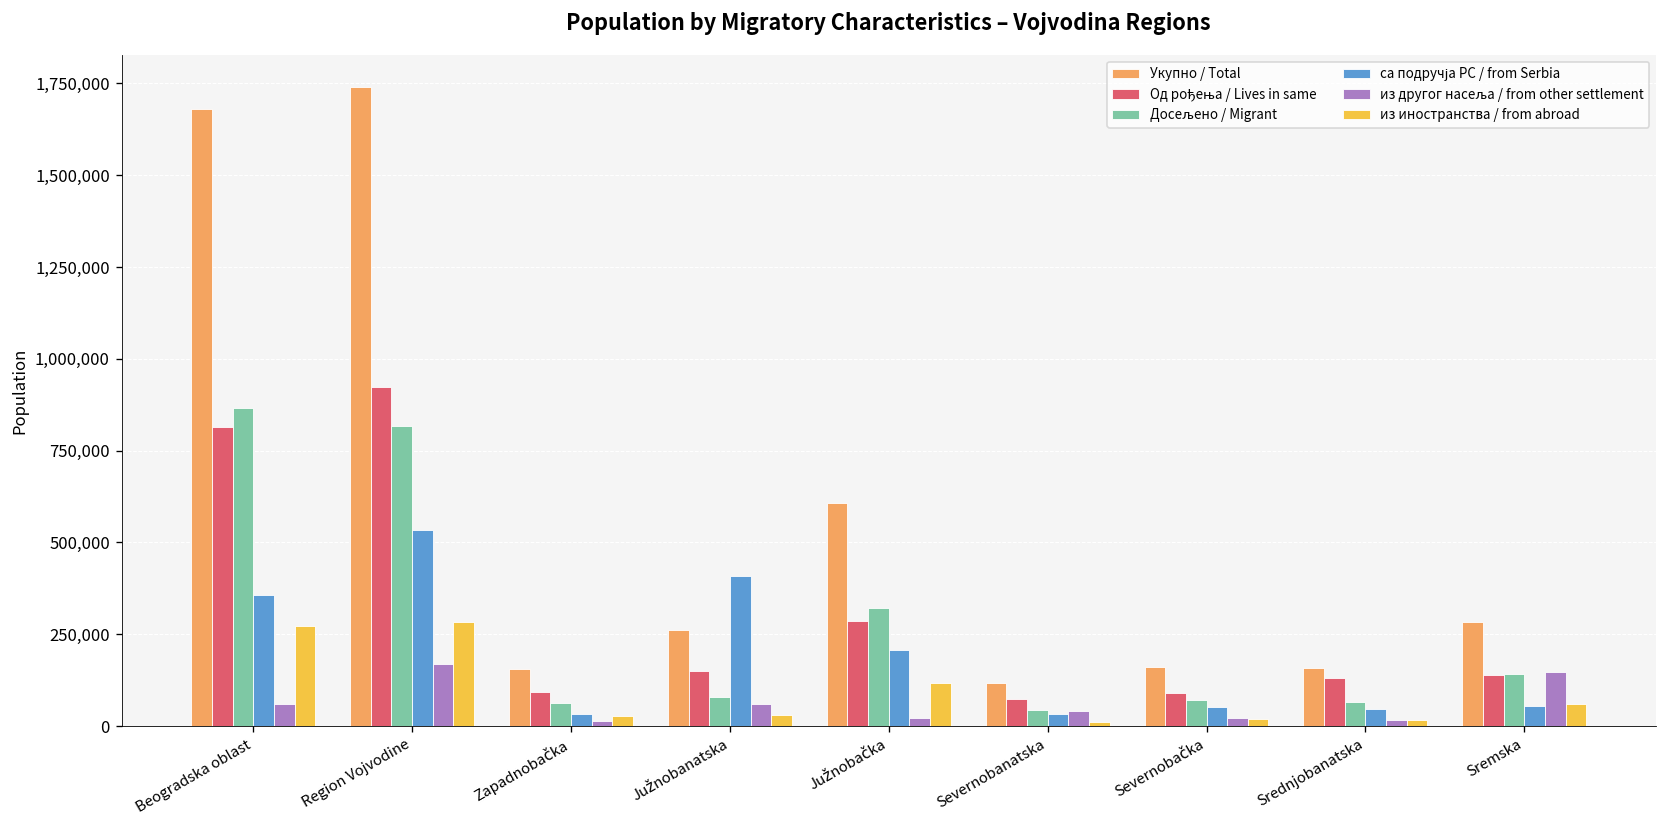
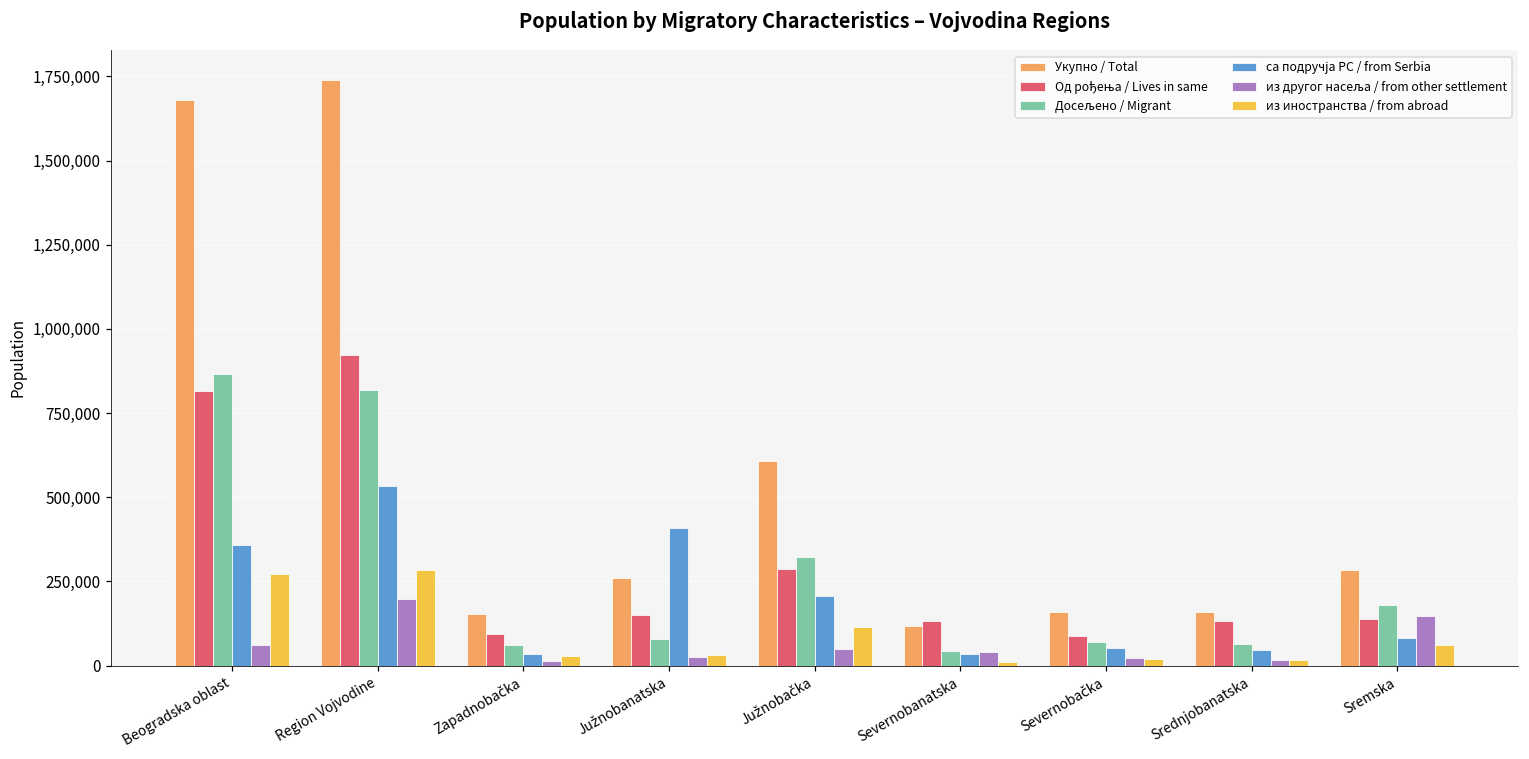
из другог насеља / from other settlement, Region Vojvodine: 170,000 -> 200,000
из другог насеља / from other settlement, Južnobanatska: 60,000 -> 20,000
из другог насеља / from other settlement, Južnobačka: 20,000 -> 50,000
Од рођења / Lives in same, Severnobanatska: 70,000 -> 130,000
Досељено / Migrant, Sremska: 140,000 -> 180,000
са подручја РС / from Serbia, Sremska: 60,000 -> 80,000
